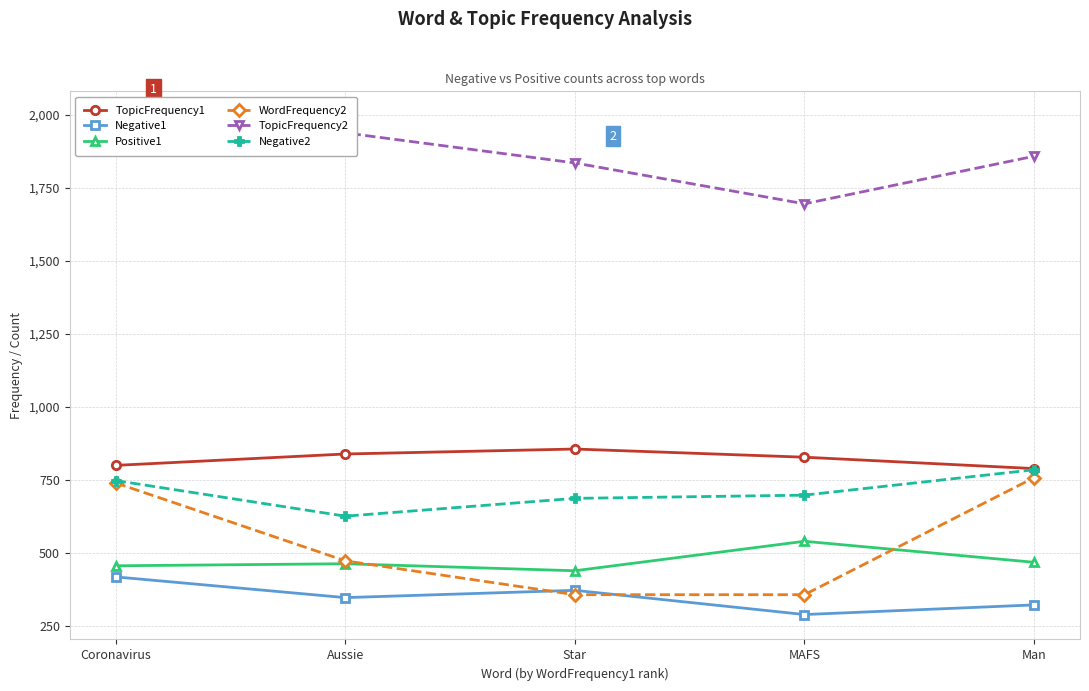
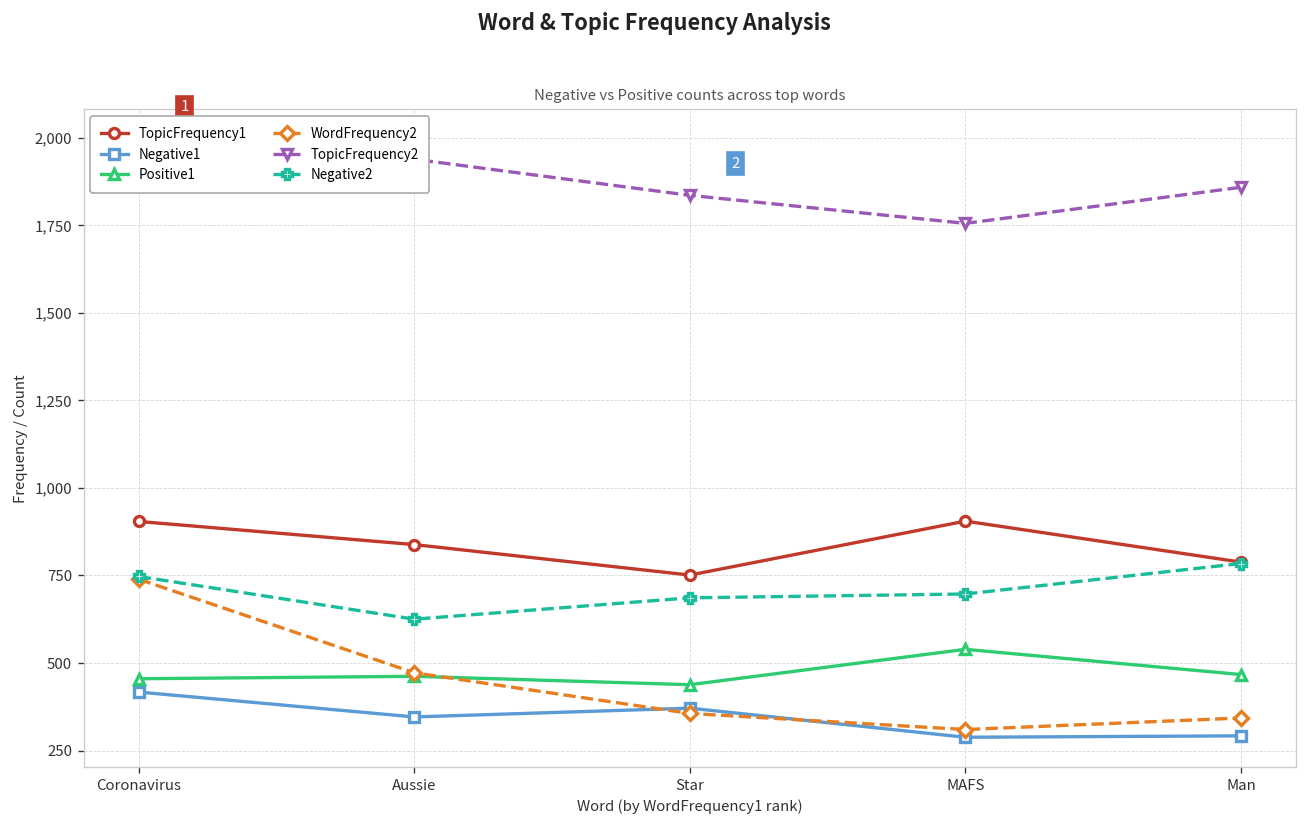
TopicFrequency1, Coronavirus: 800 -> 900
TopicFrequency1, Star: 860 -> 750
TopicFrequency1, MAFS: 830 -> 910
WordFrequency2, MAFS: 360 -> 310
TopicFrequency2, MAFS: 1,700 -> 1,760
Negative1, Man: 320 -> 290
WordFrequency2, Man: 760 -> 340
